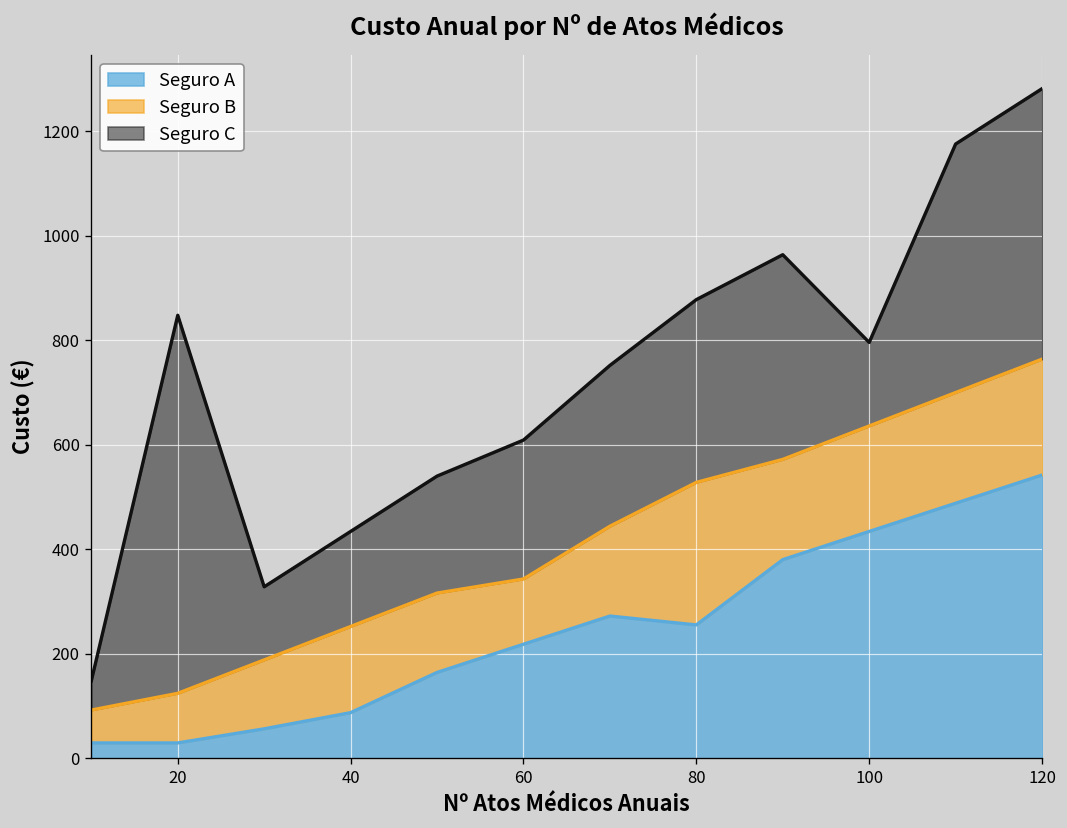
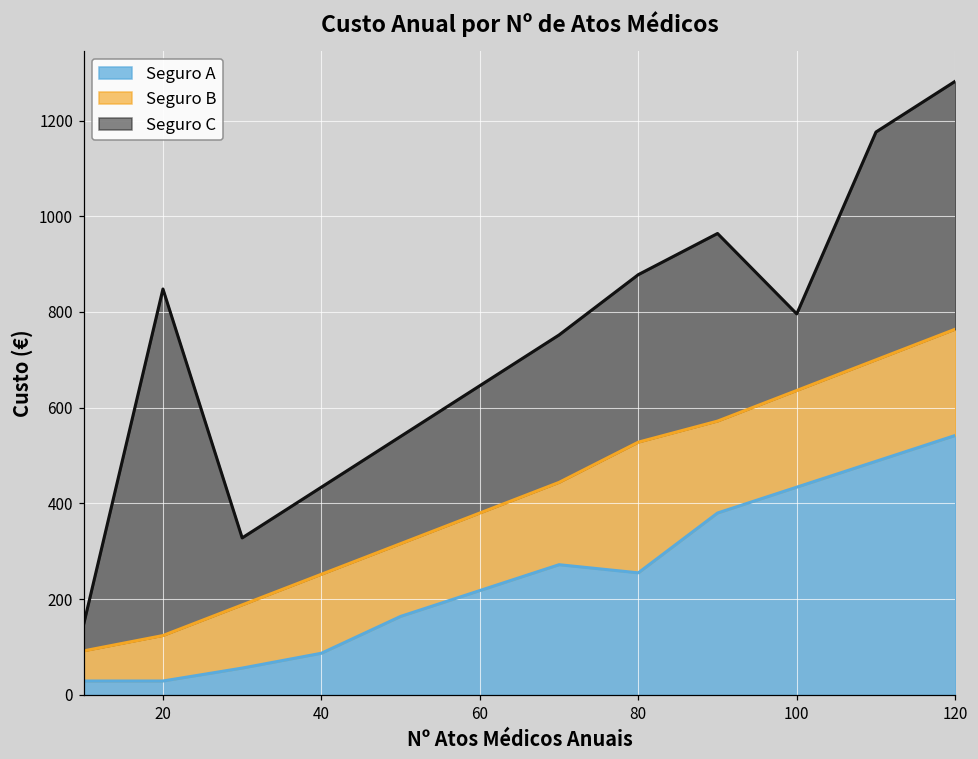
Seguro B, 60: 340 -> 380
